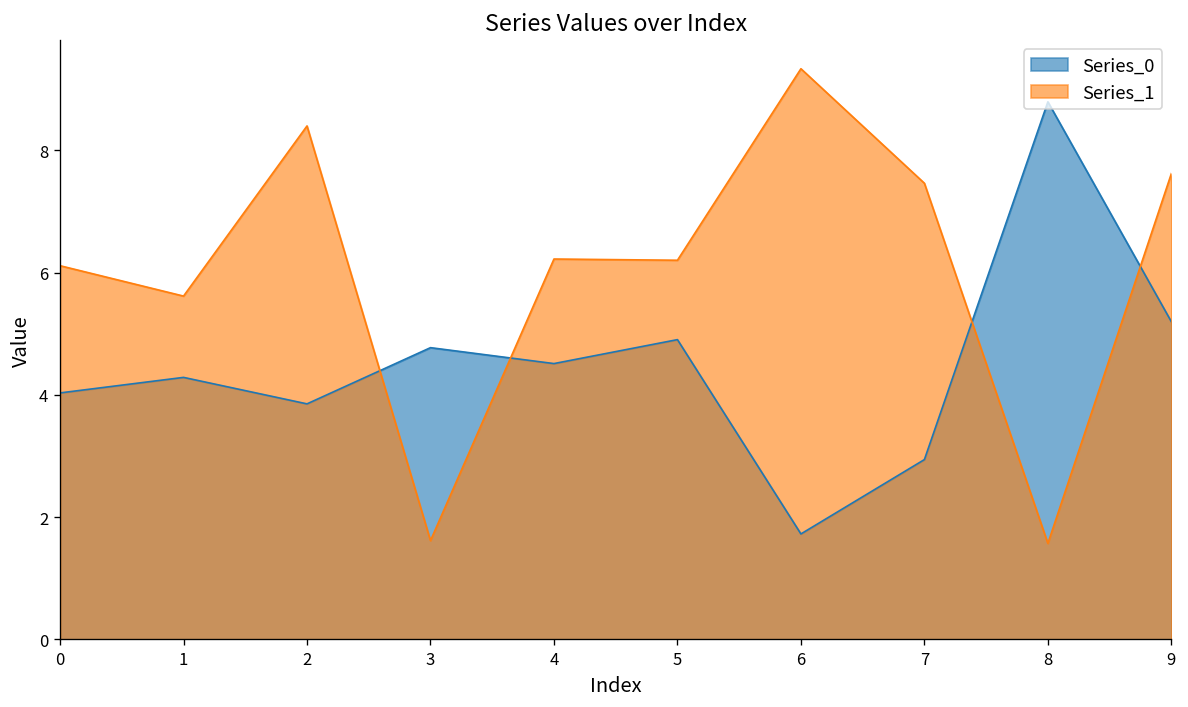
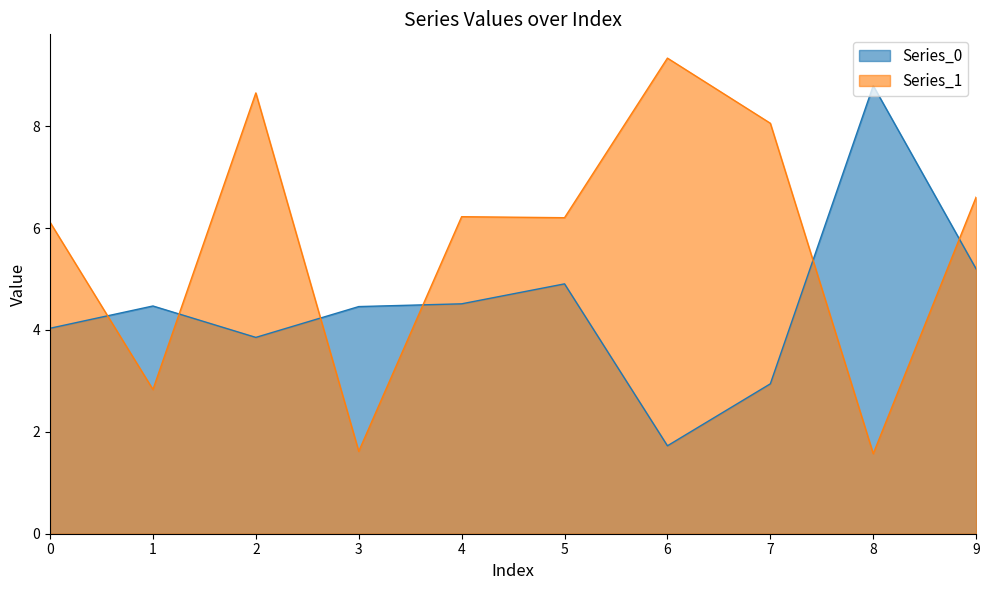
Series_0, 1: 4.3 -> 4.5
Series_1, 1: 5.6 -> 2.8
Series_1, 2: 8.4 -> 8.7
Series_0, 3: 4.8 -> 4.5
Series_1, 7: 7.5 -> 8.1
Series_1, 9: 7.6 -> 6.6
